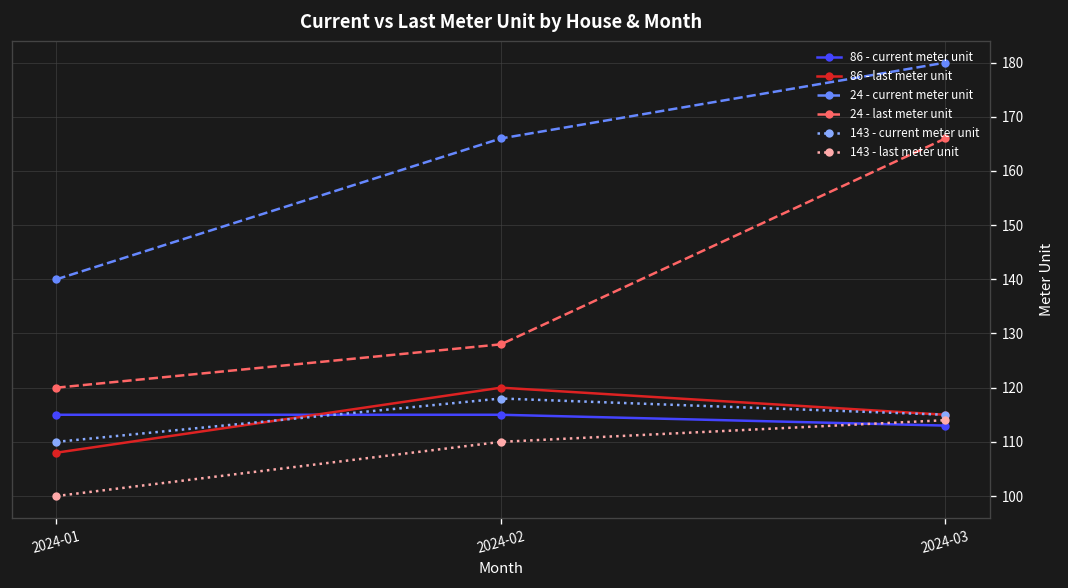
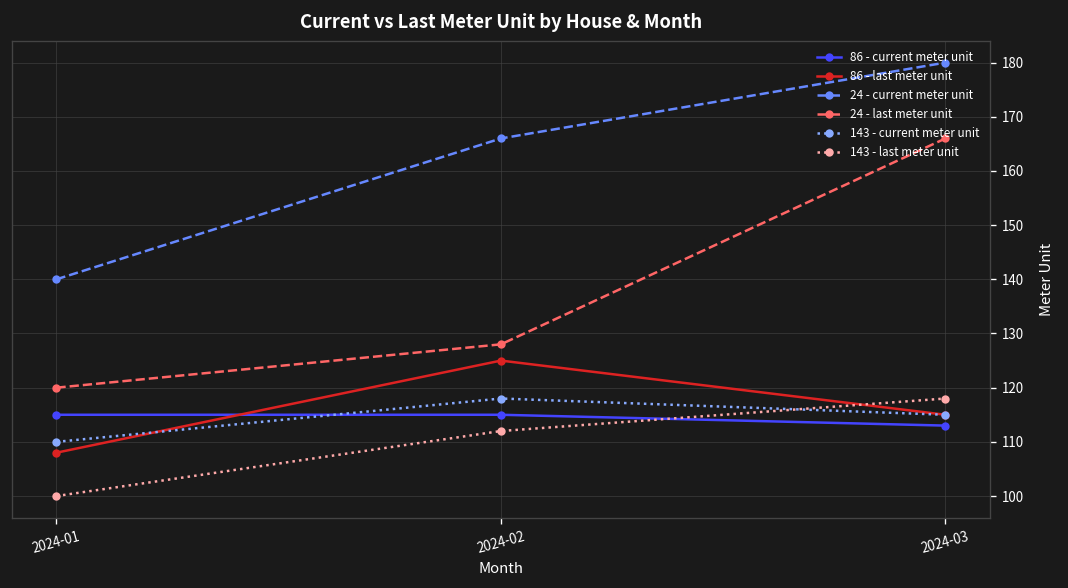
86 - last meter unit, 2024-02: 120 -> 125
143 - last meter unit, 2024-02: 110 -> 112
143 - last meter unit, 2024-03: 114 -> 118
